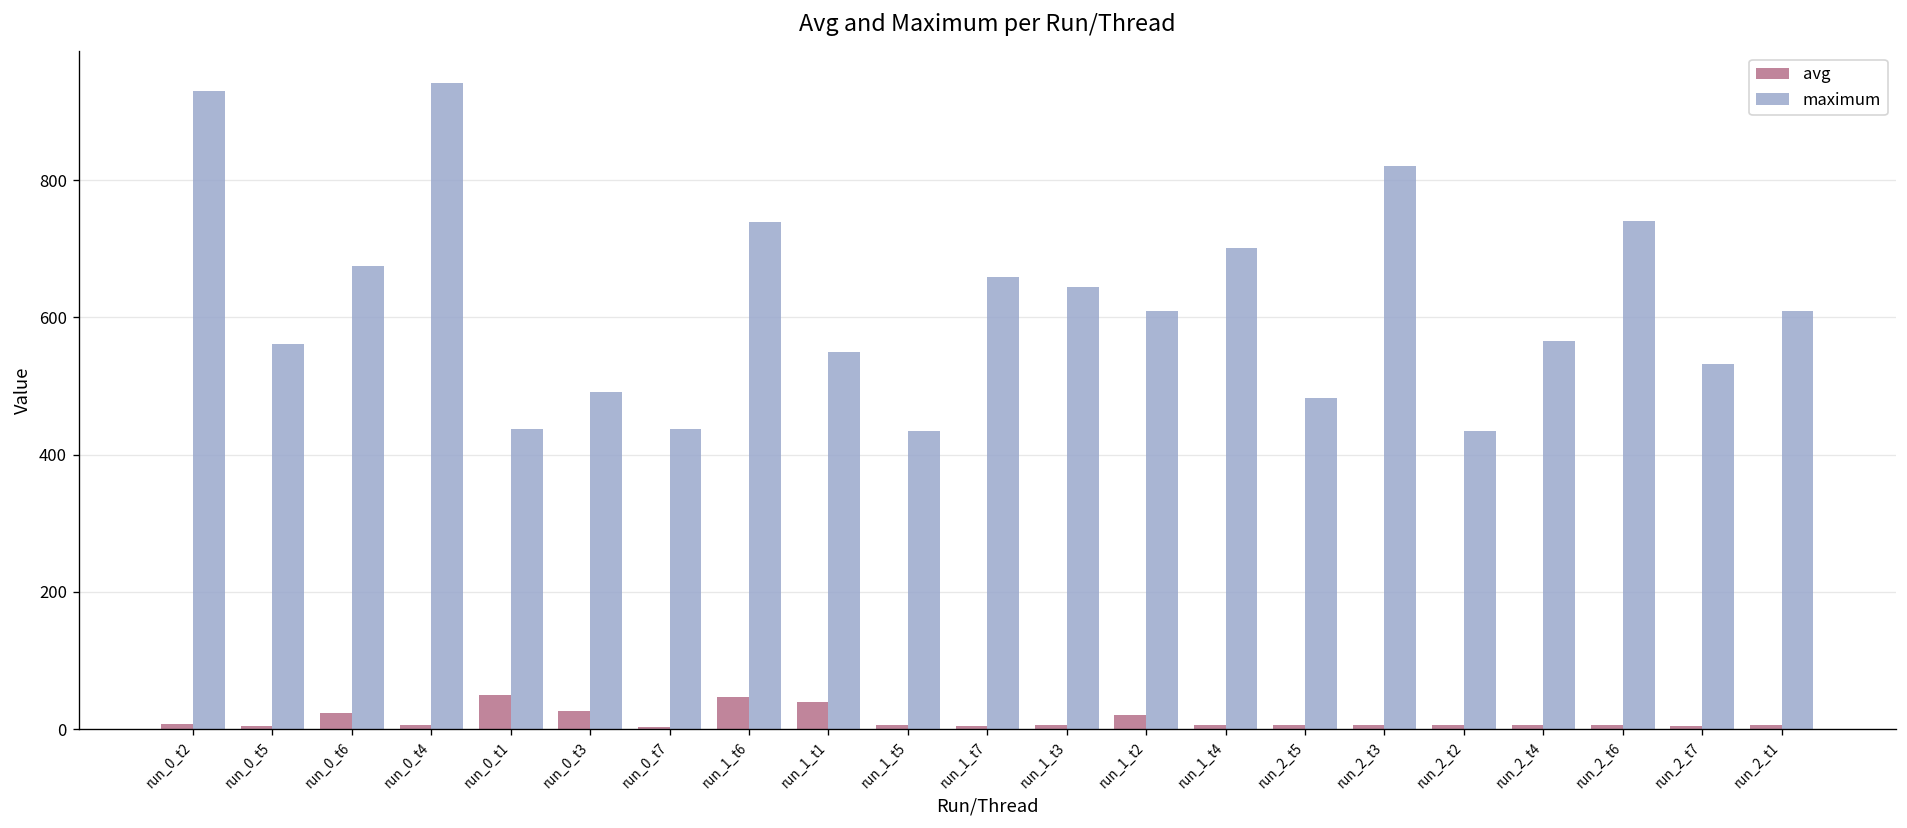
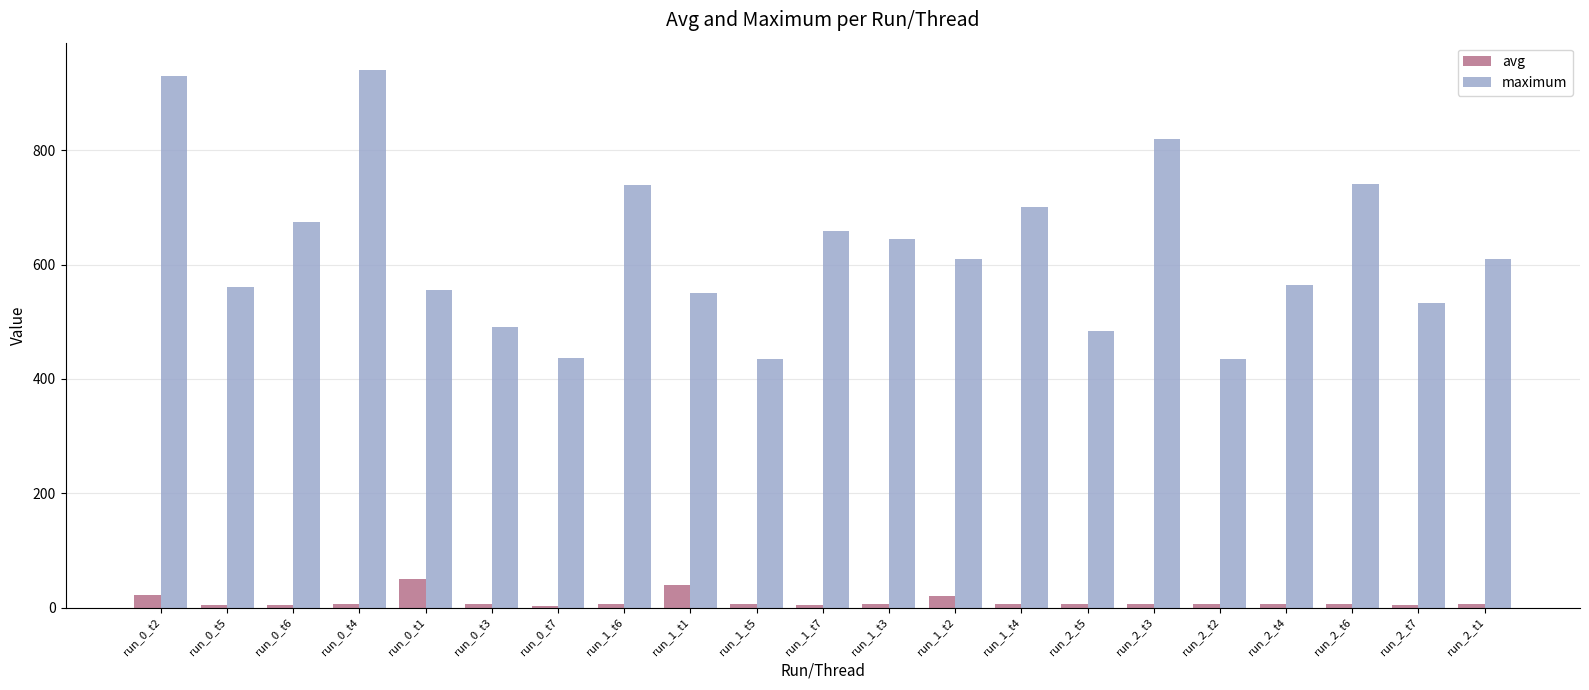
avg, run_0_t2: 10 -> 20
avg, run_0_t6: 20 -> 10
maximum, run_0_t1: 440 -> 560
avg, run_0_t3: 30 -> 10
avg, run_1_t6: 50 -> 10
